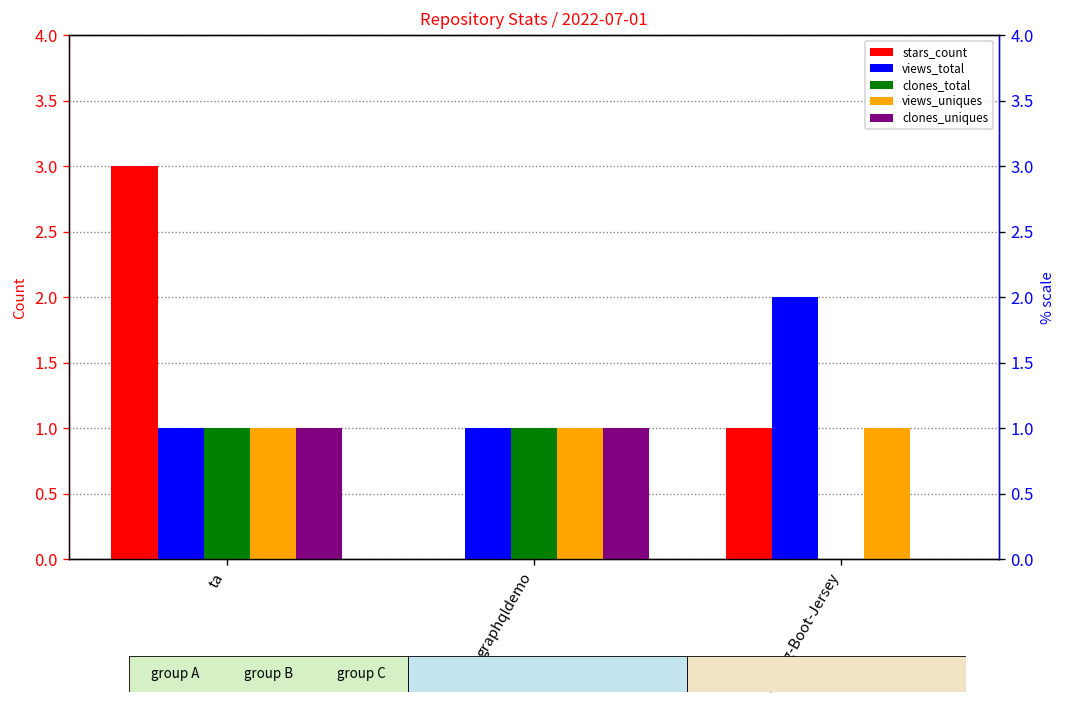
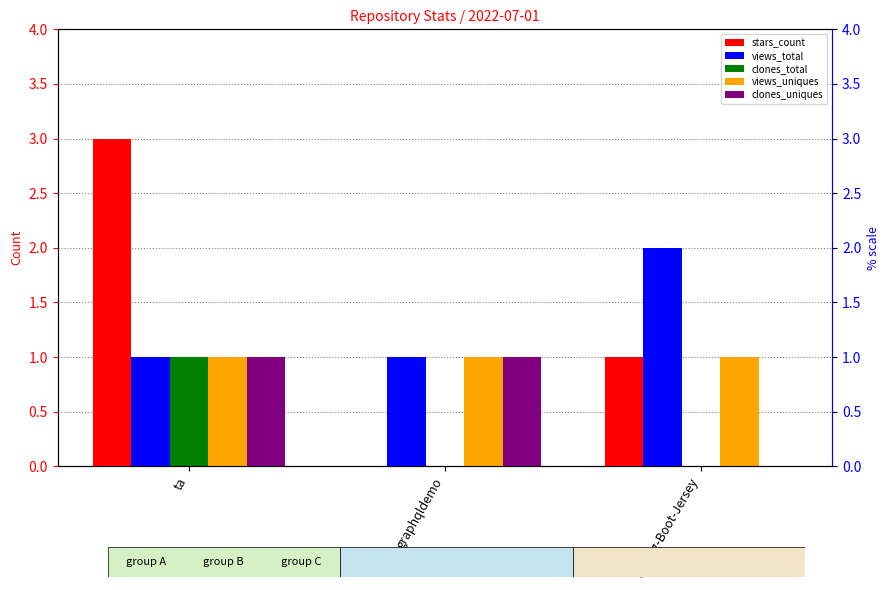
clones_total, graphqldemo: 1 -> 0
